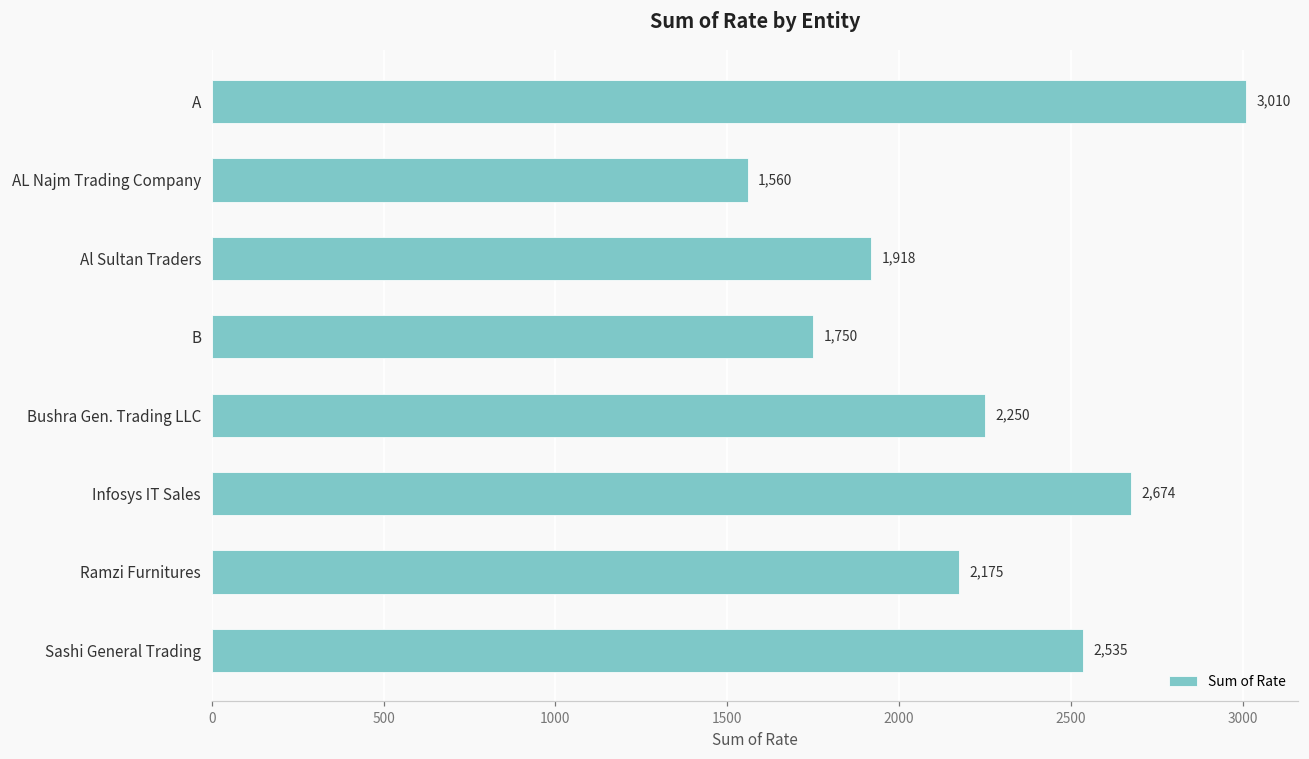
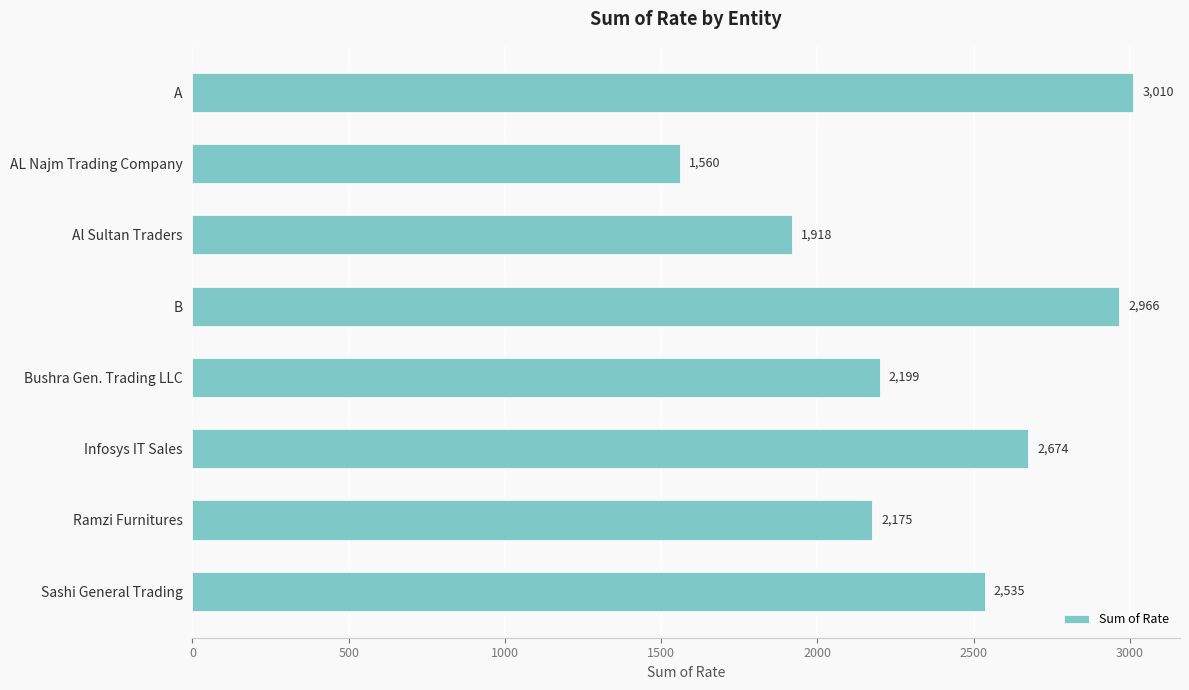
B: 1,750 -> 2,966
Bushra Gen. Trading LLC: 2,250 -> 2,199
